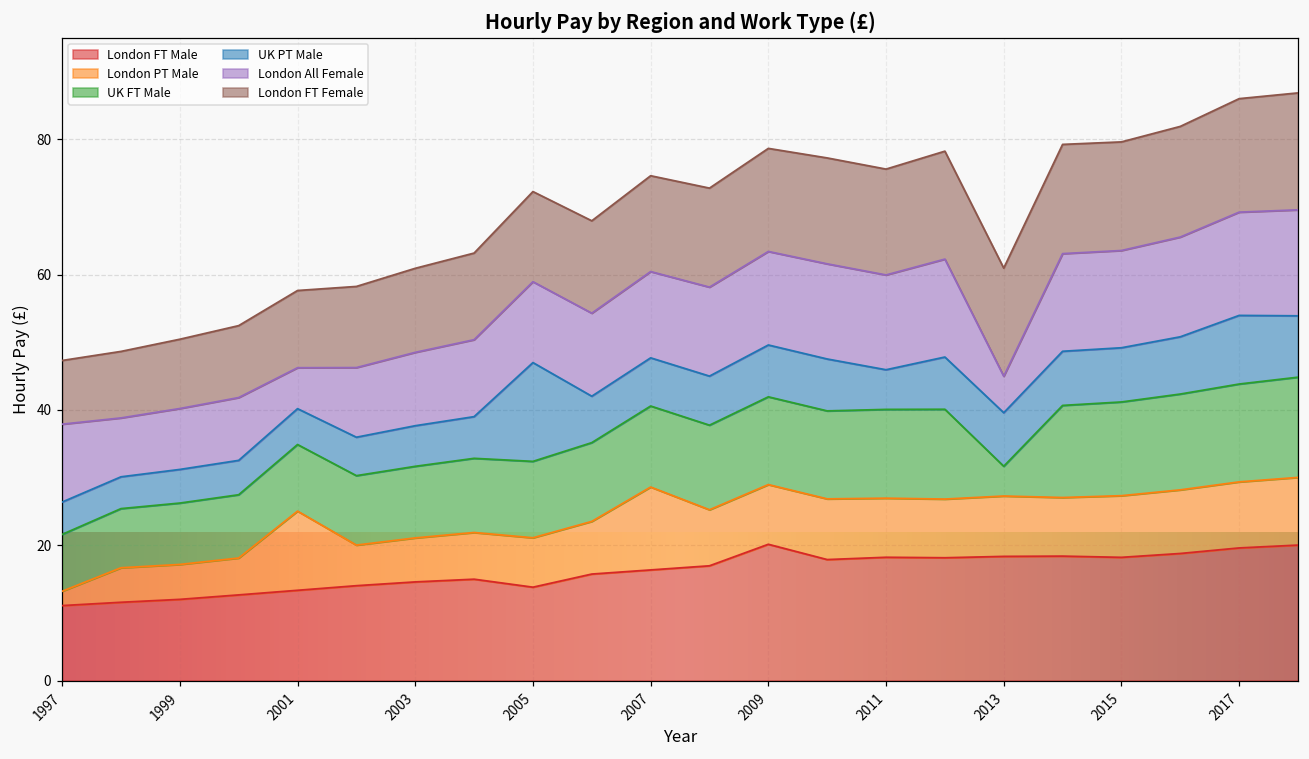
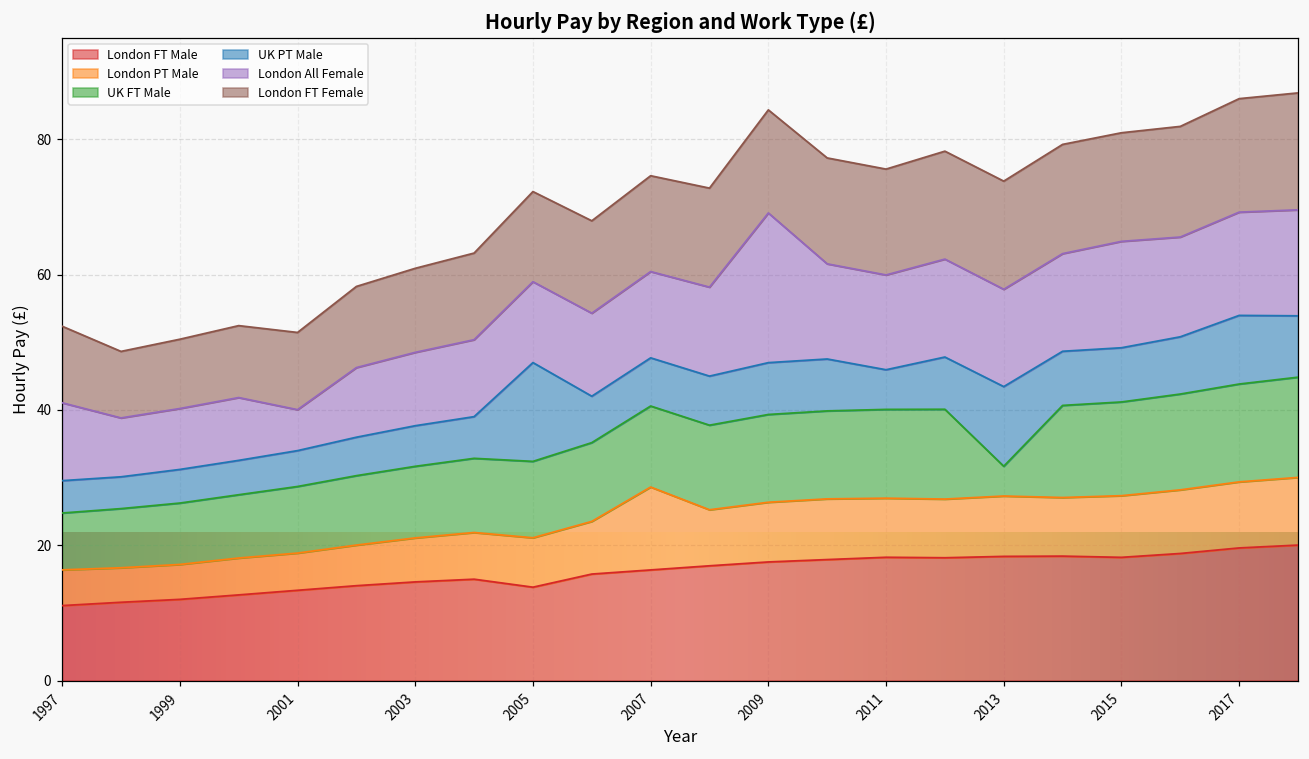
London PT Male, 1997: 2 -> 5
London FT Female, 1997: 9 -> 11
London PT Male, 2001: 12 -> 6
London FT Male, 2009: 20 -> 18
London All Female, 2009: 14 -> 22
UK PT Male, 2013: 8 -> 12
London All Female, 2013: 5 -> 14
London All Female, 2015: 14 -> 16
